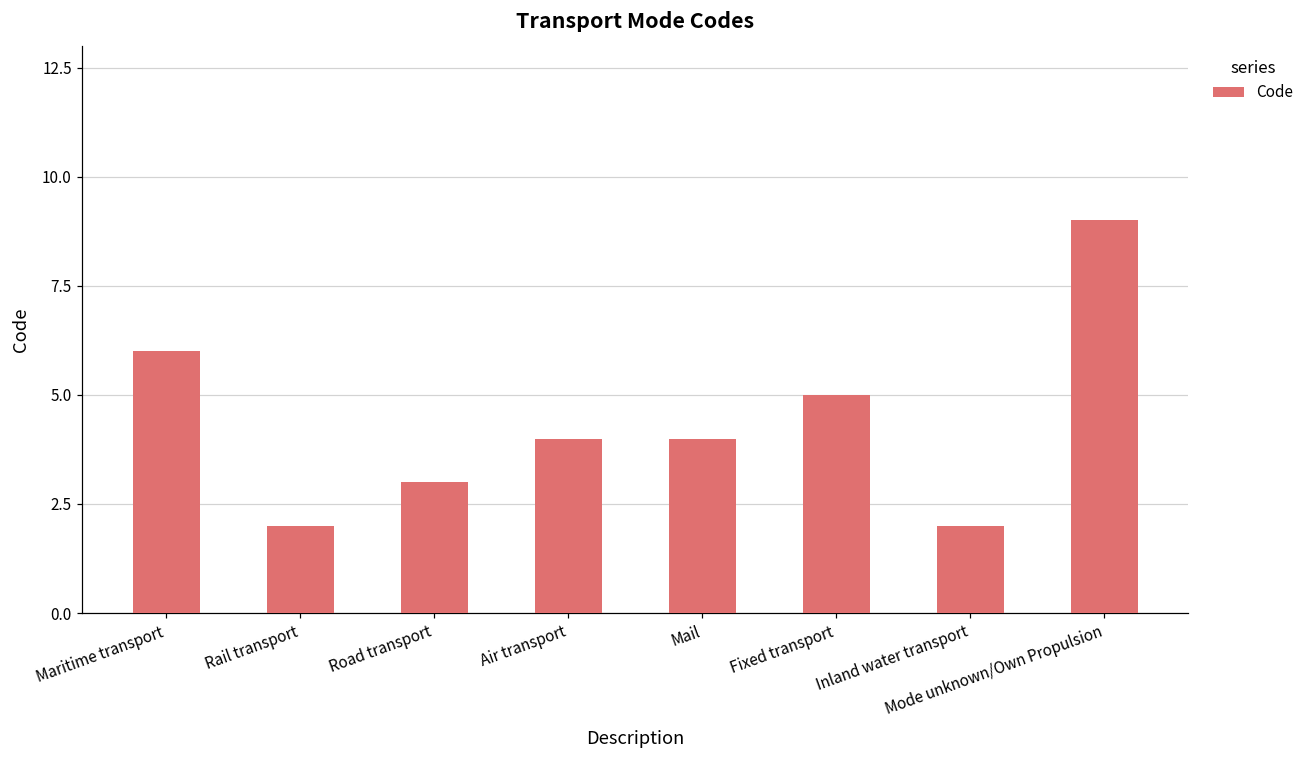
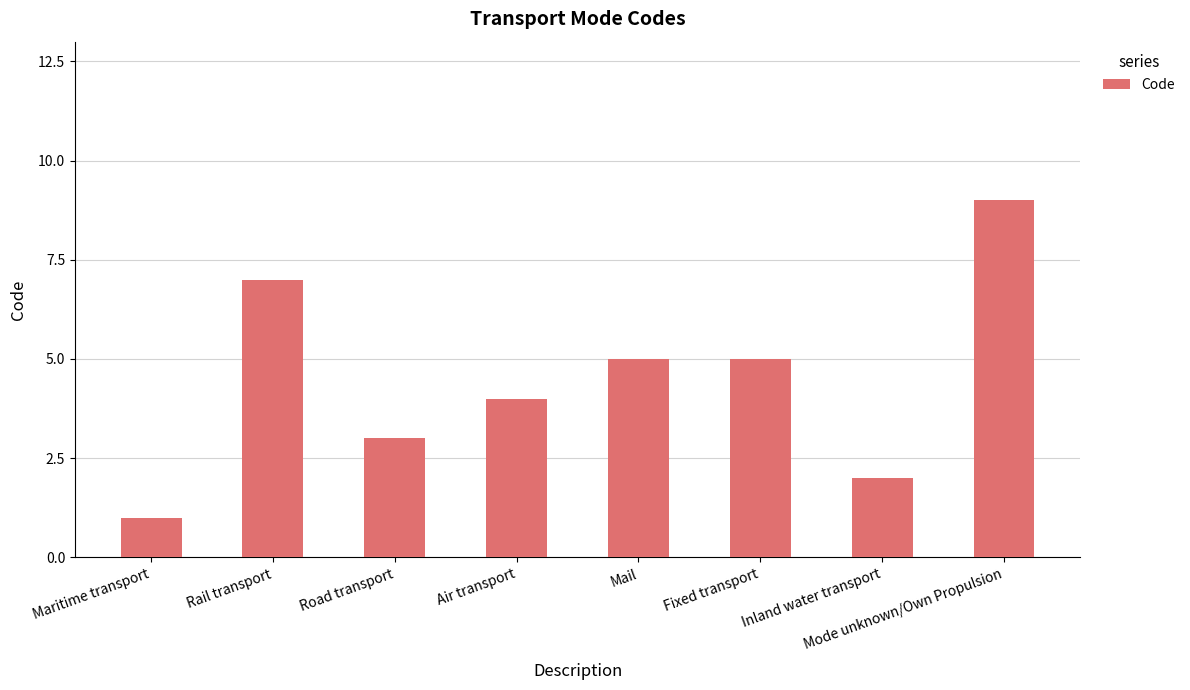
Maritime transport: 6 -> 1
Rail transport: 2 -> 7
Mail: 4 -> 5
